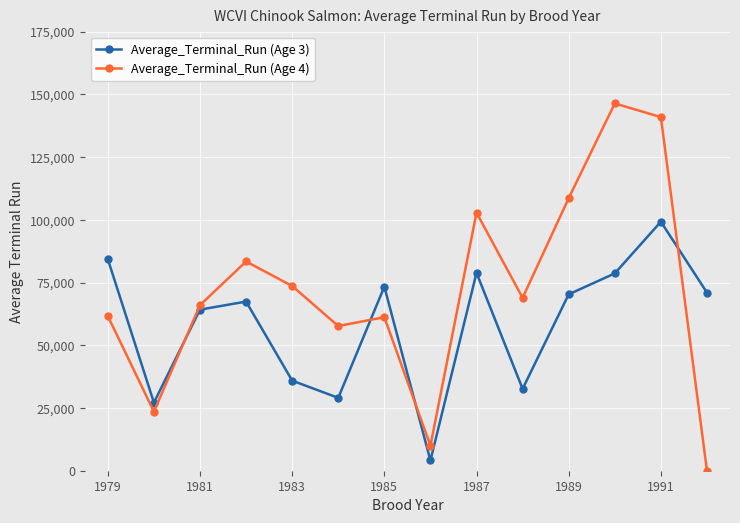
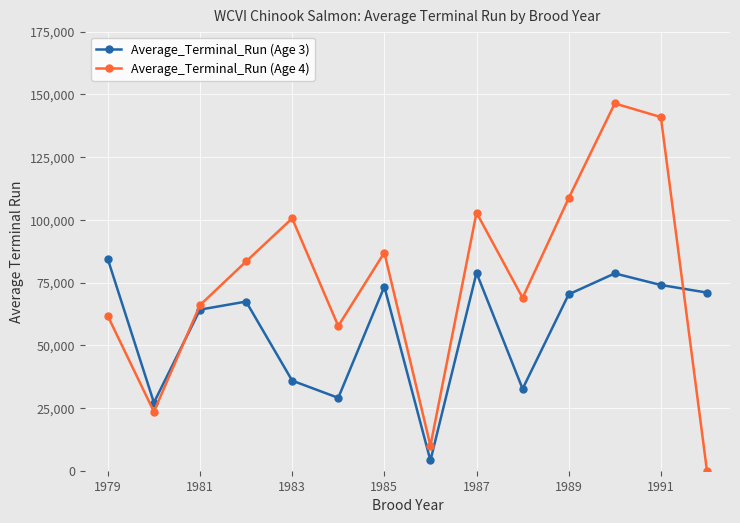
Average_Terminal_Run (Age 4), 1983: 74,000 -> 101,000
Average_Terminal_Run (Age 4), 1985: 61,000 -> 87,000
Average_Terminal_Run (Age 3), 1991: 99,000 -> 74,000
